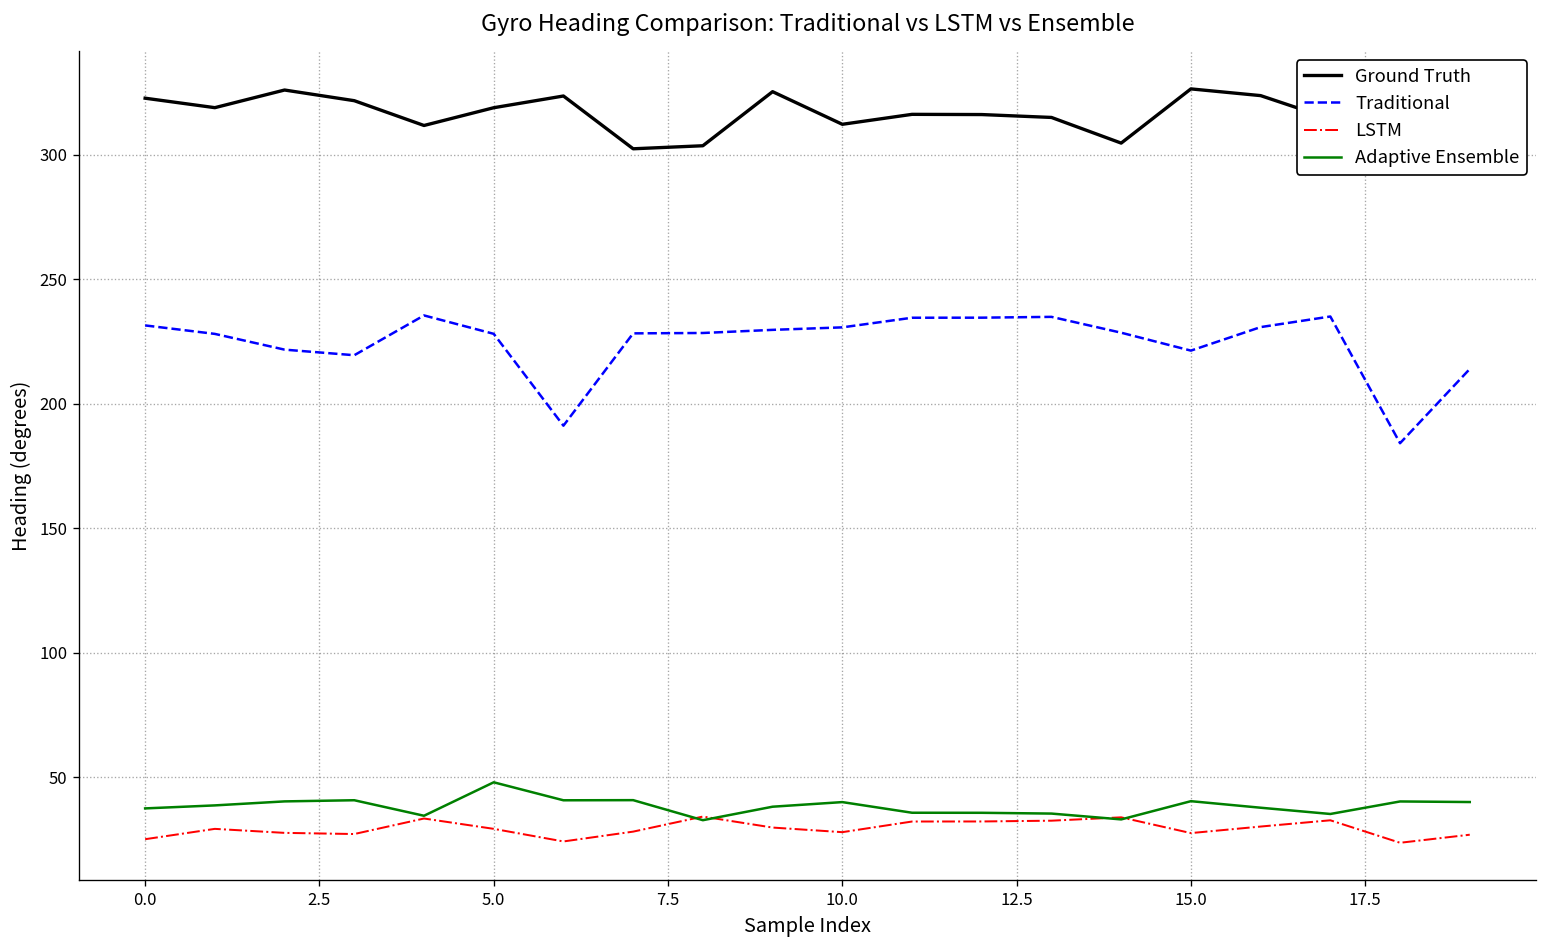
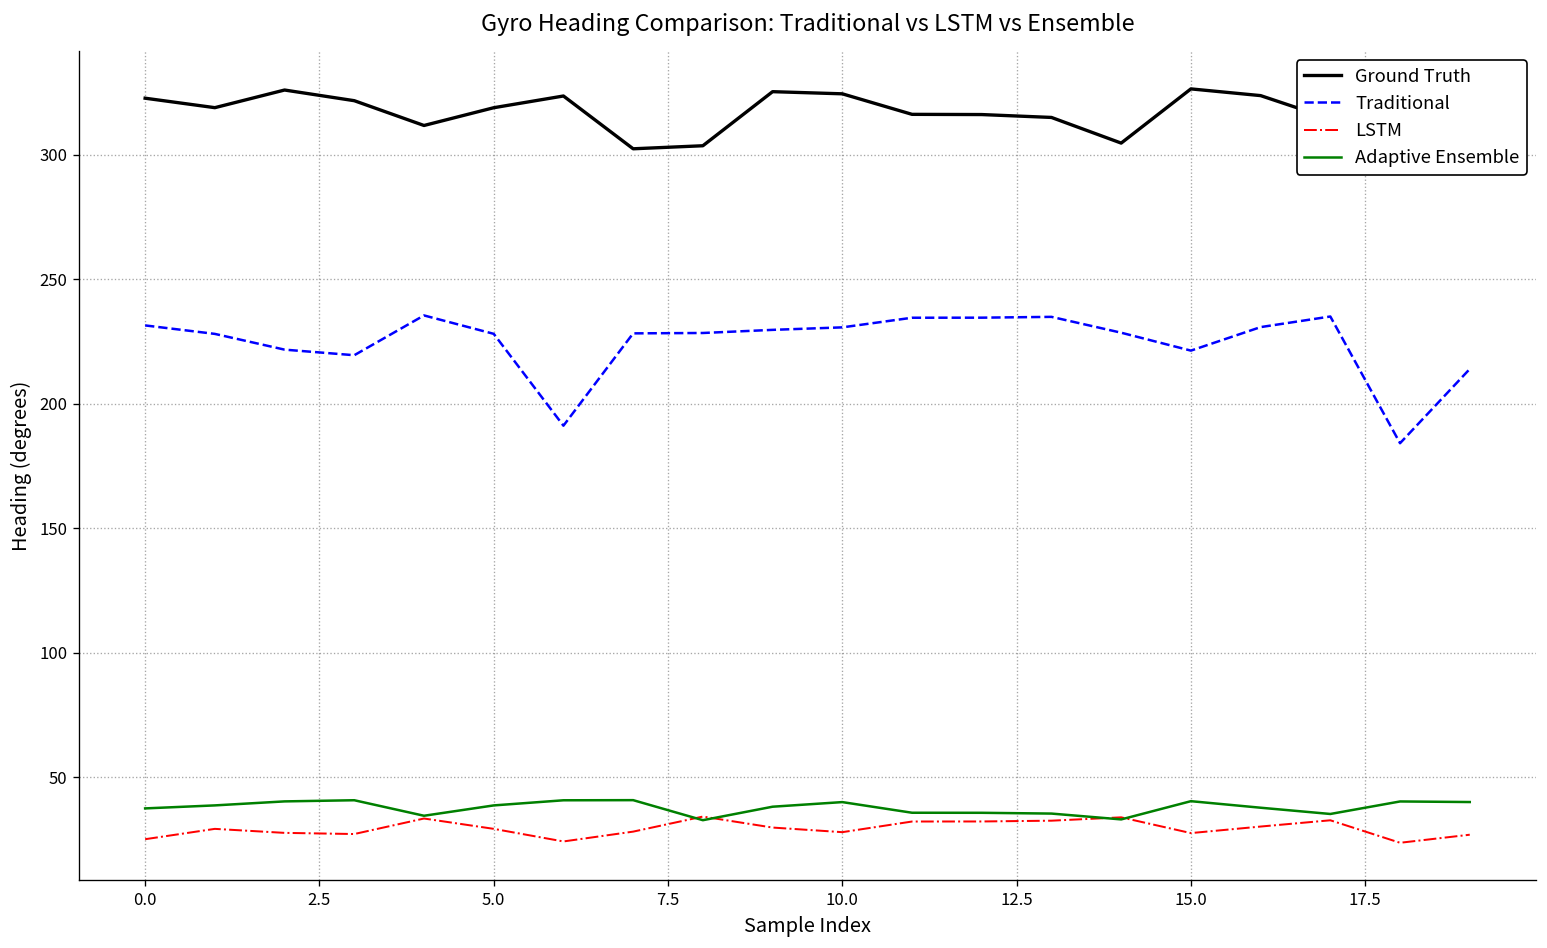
Adaptive Ensemble, 5.0: 48 -> 39
Ground Truth, 10.0: 312 -> 324
